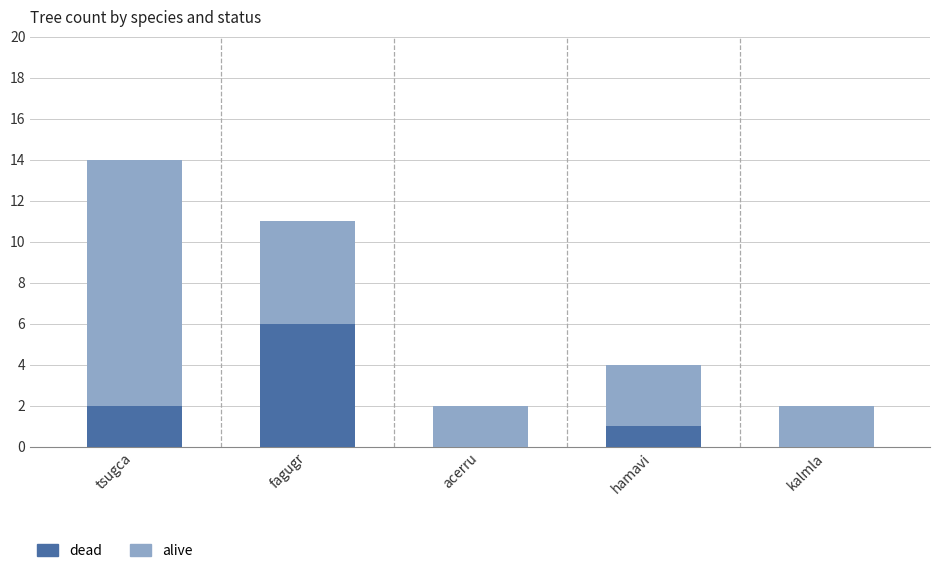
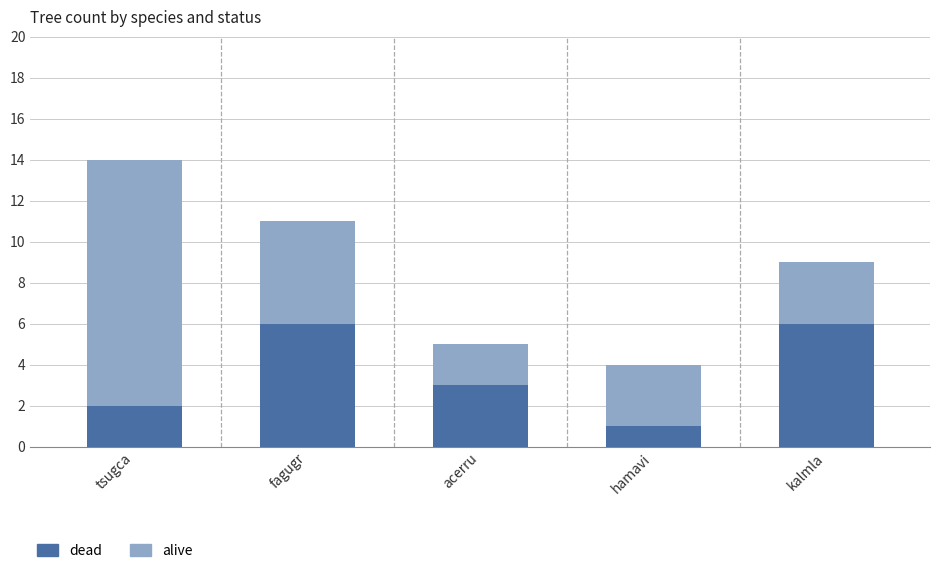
dead, acerru: 0 -> 3
dead, kalmla: 0 -> 6
alive, kalmla: 2 -> 3
